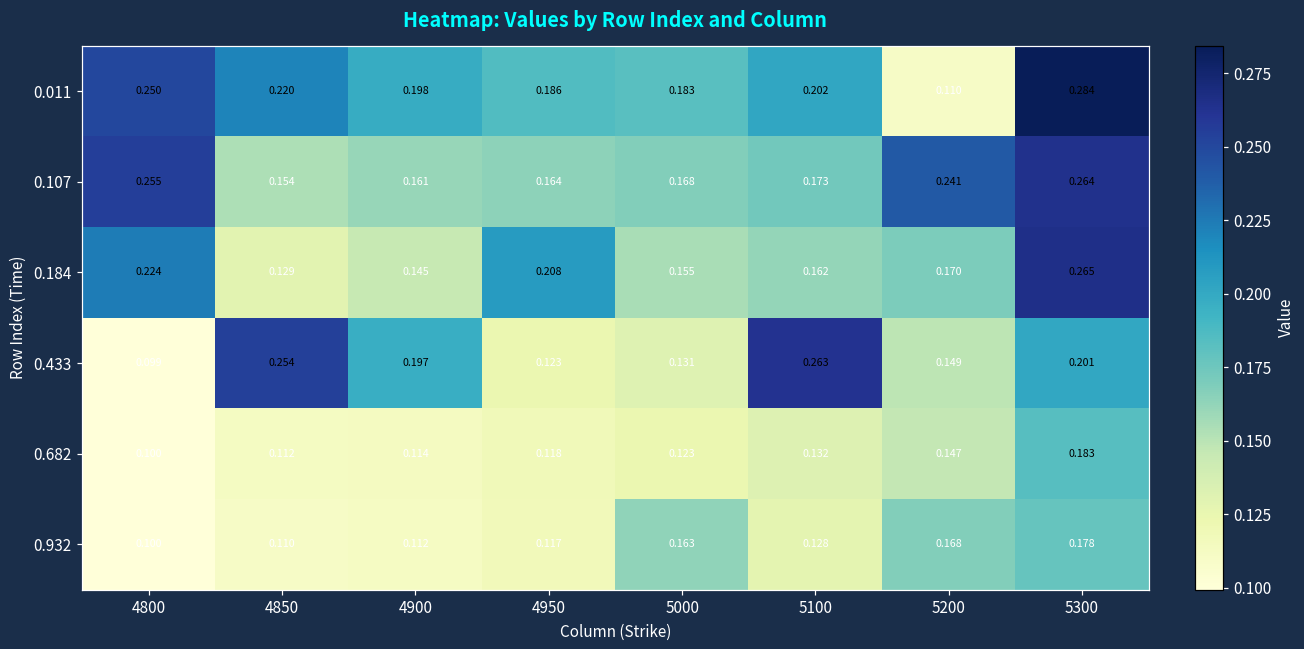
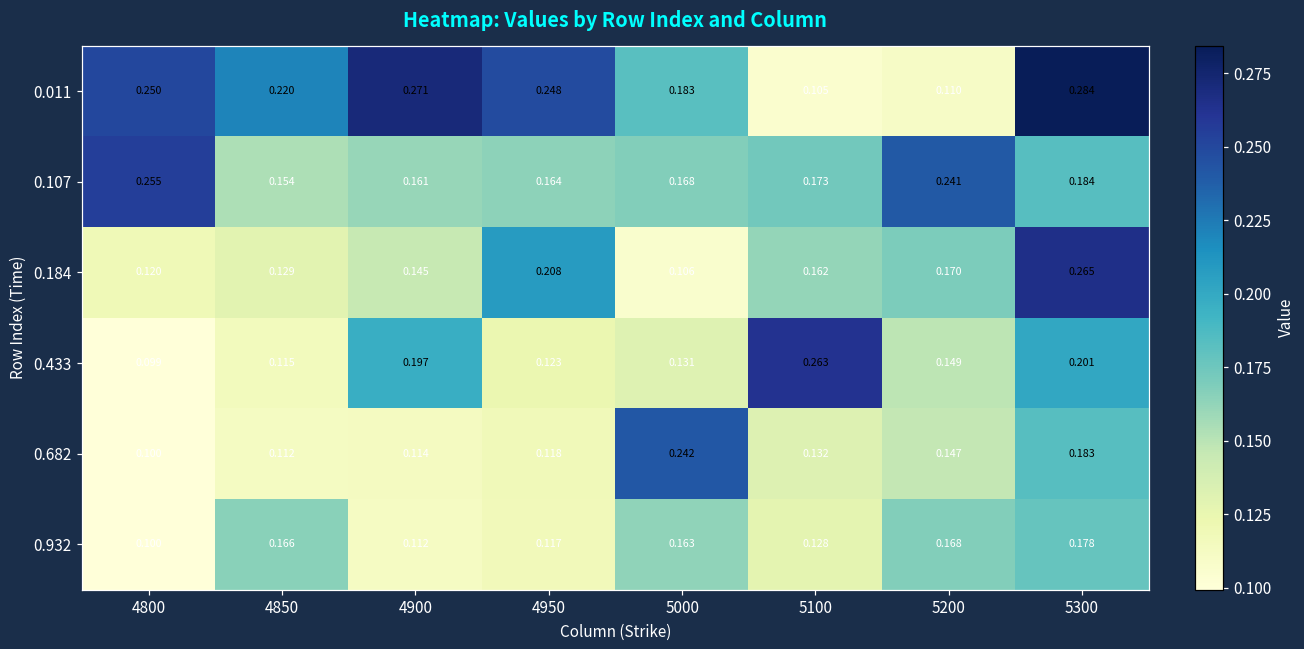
0.011, 4900: 0.198 -> 0.271
0.011, 4950: 0.186 -> 0.248
0.011, 5100: 0.202 -> 0.105
0.107, 5300: 0.264 -> 0.184
0.184, 4800: 0.224 -> 0.120
0.184, 5000: 0.155 -> 0.106
0.433, 4850: 0.254 -> 0.115
0.682, 5000: 0.123 -> 0.242
0.932, 4850: 0.110 -> 0.166
